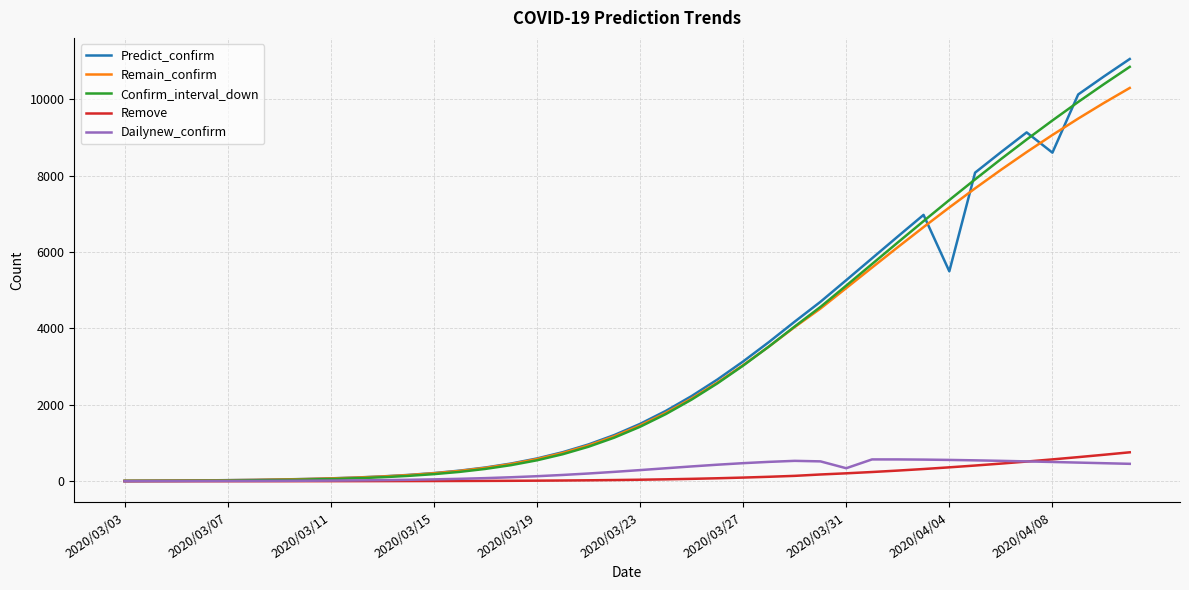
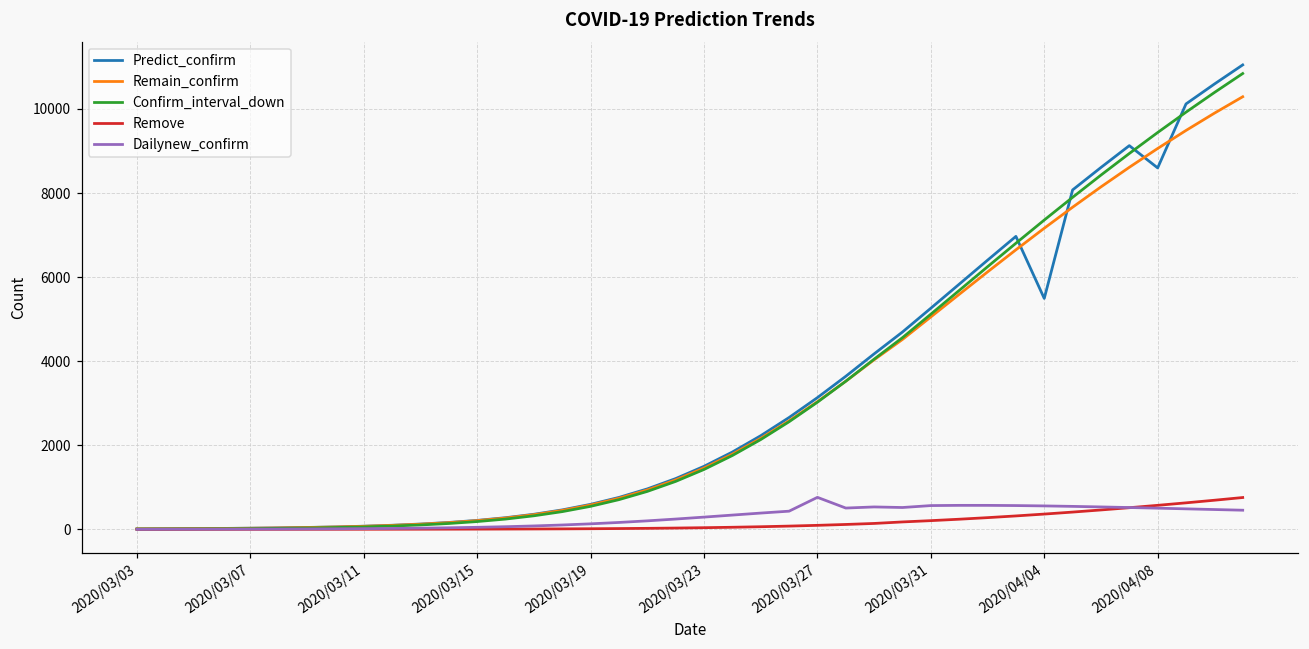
Dailynew_confirm, 2020/03/27: 500 -> 800
Dailynew_confirm, 2020/03/31: 300 -> 600
